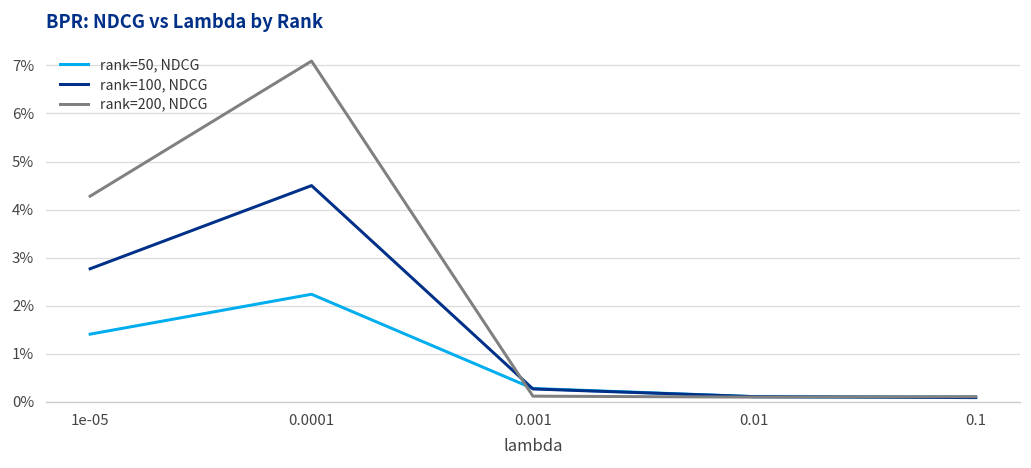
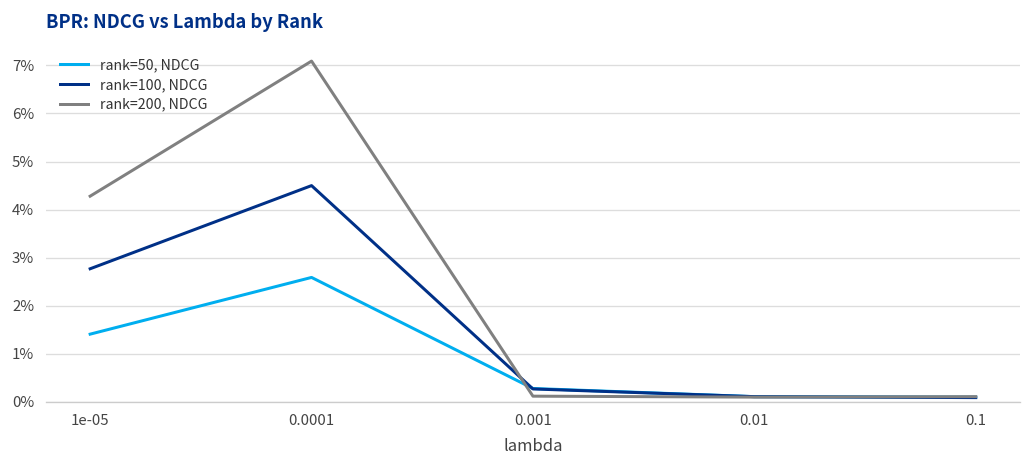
rank=50, NDCG, 0.0001: 2.2% -> 2.6%
